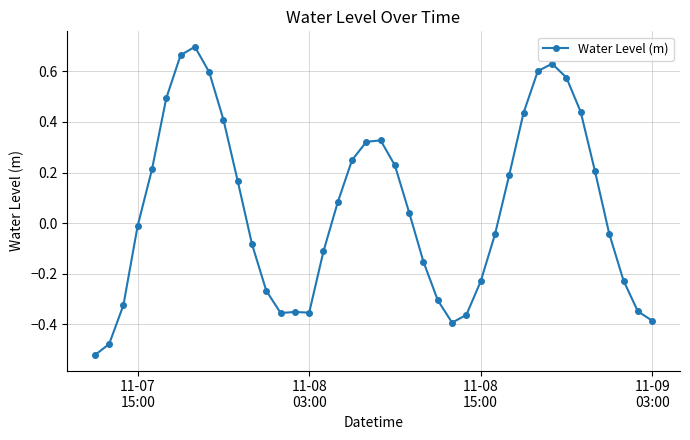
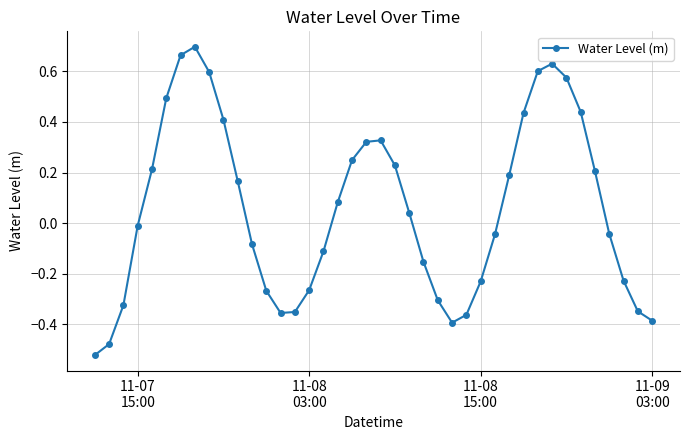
11-08 03:00: -0.35 -> -0.26
